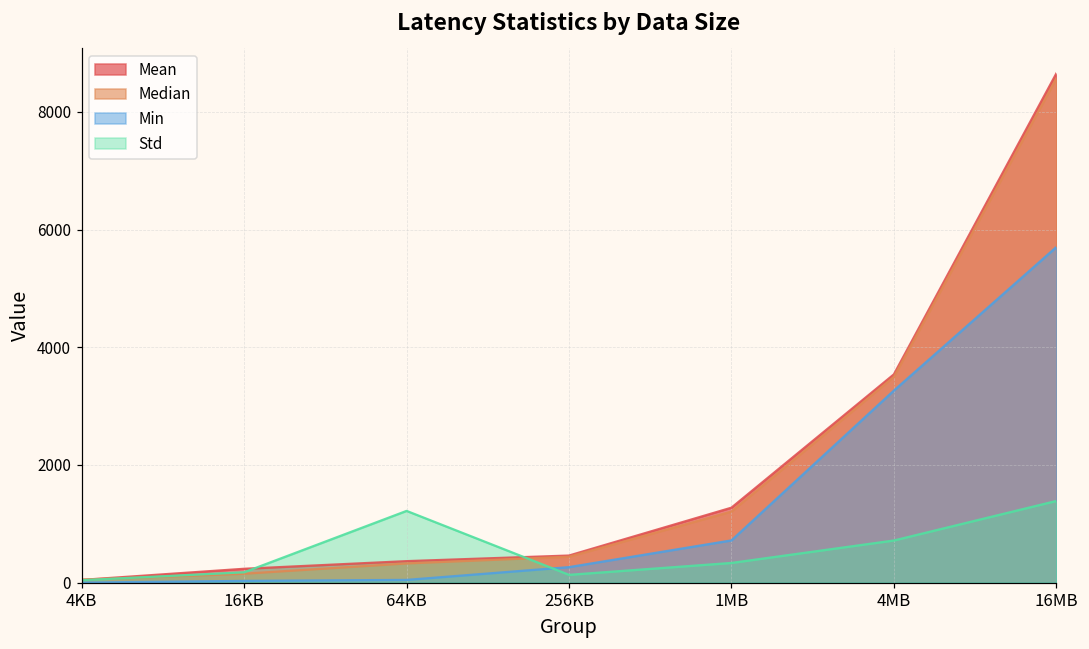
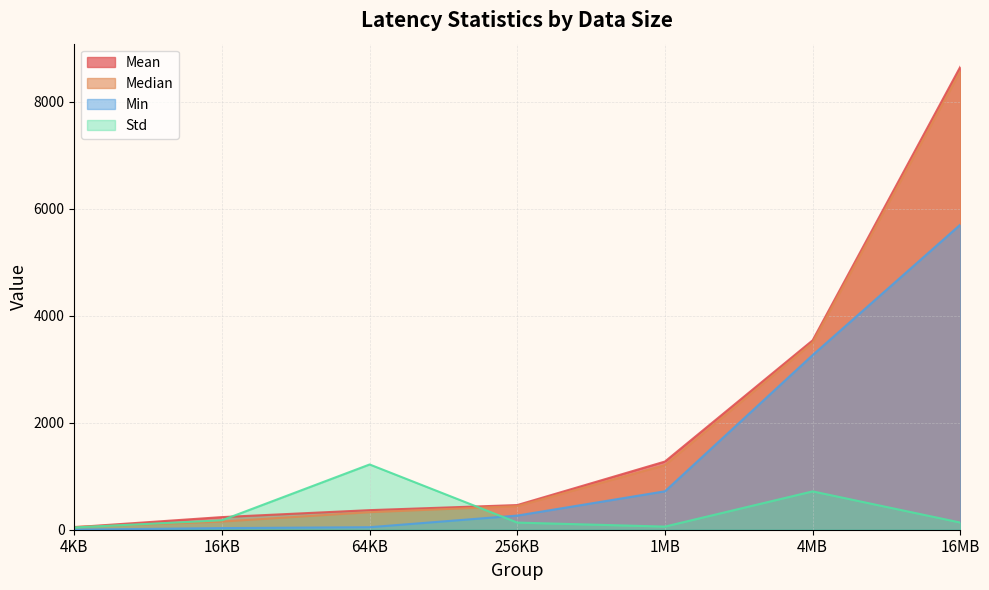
Std, 1MB: 300 -> 100
Std, 16MB: 1400 -> 100
